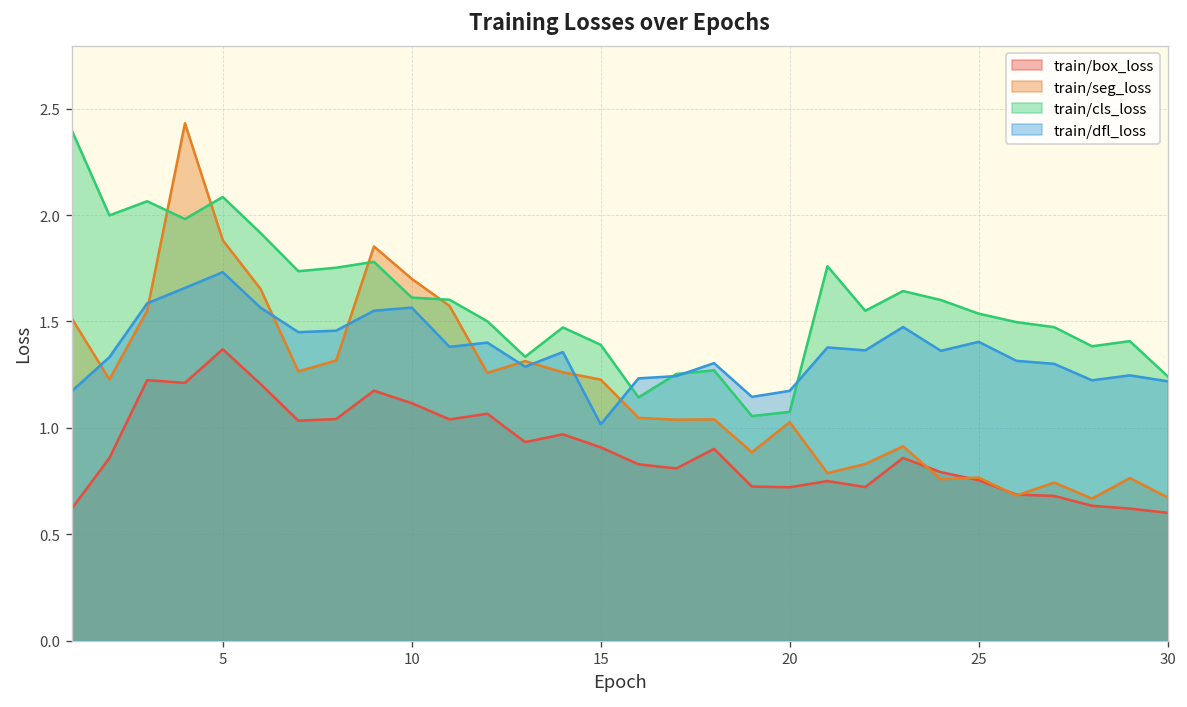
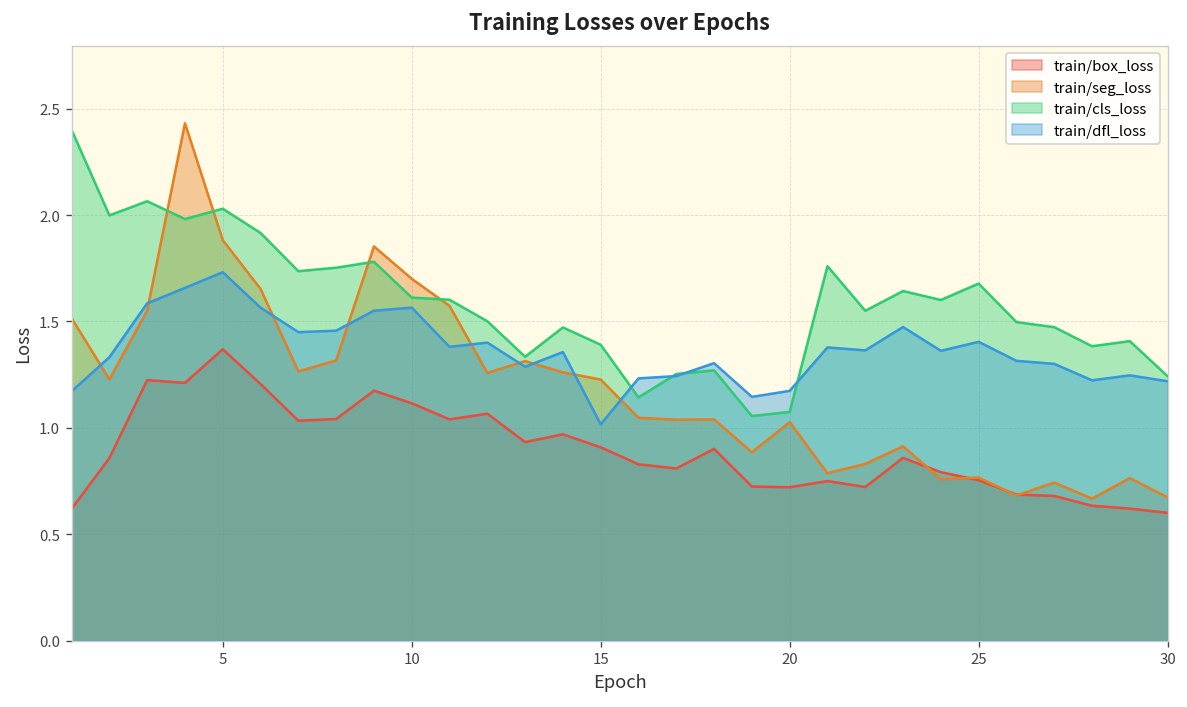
train/cls_loss, 5: 2.08 -> 2.03
train/cls_loss, 25: 1.54 -> 1.68
